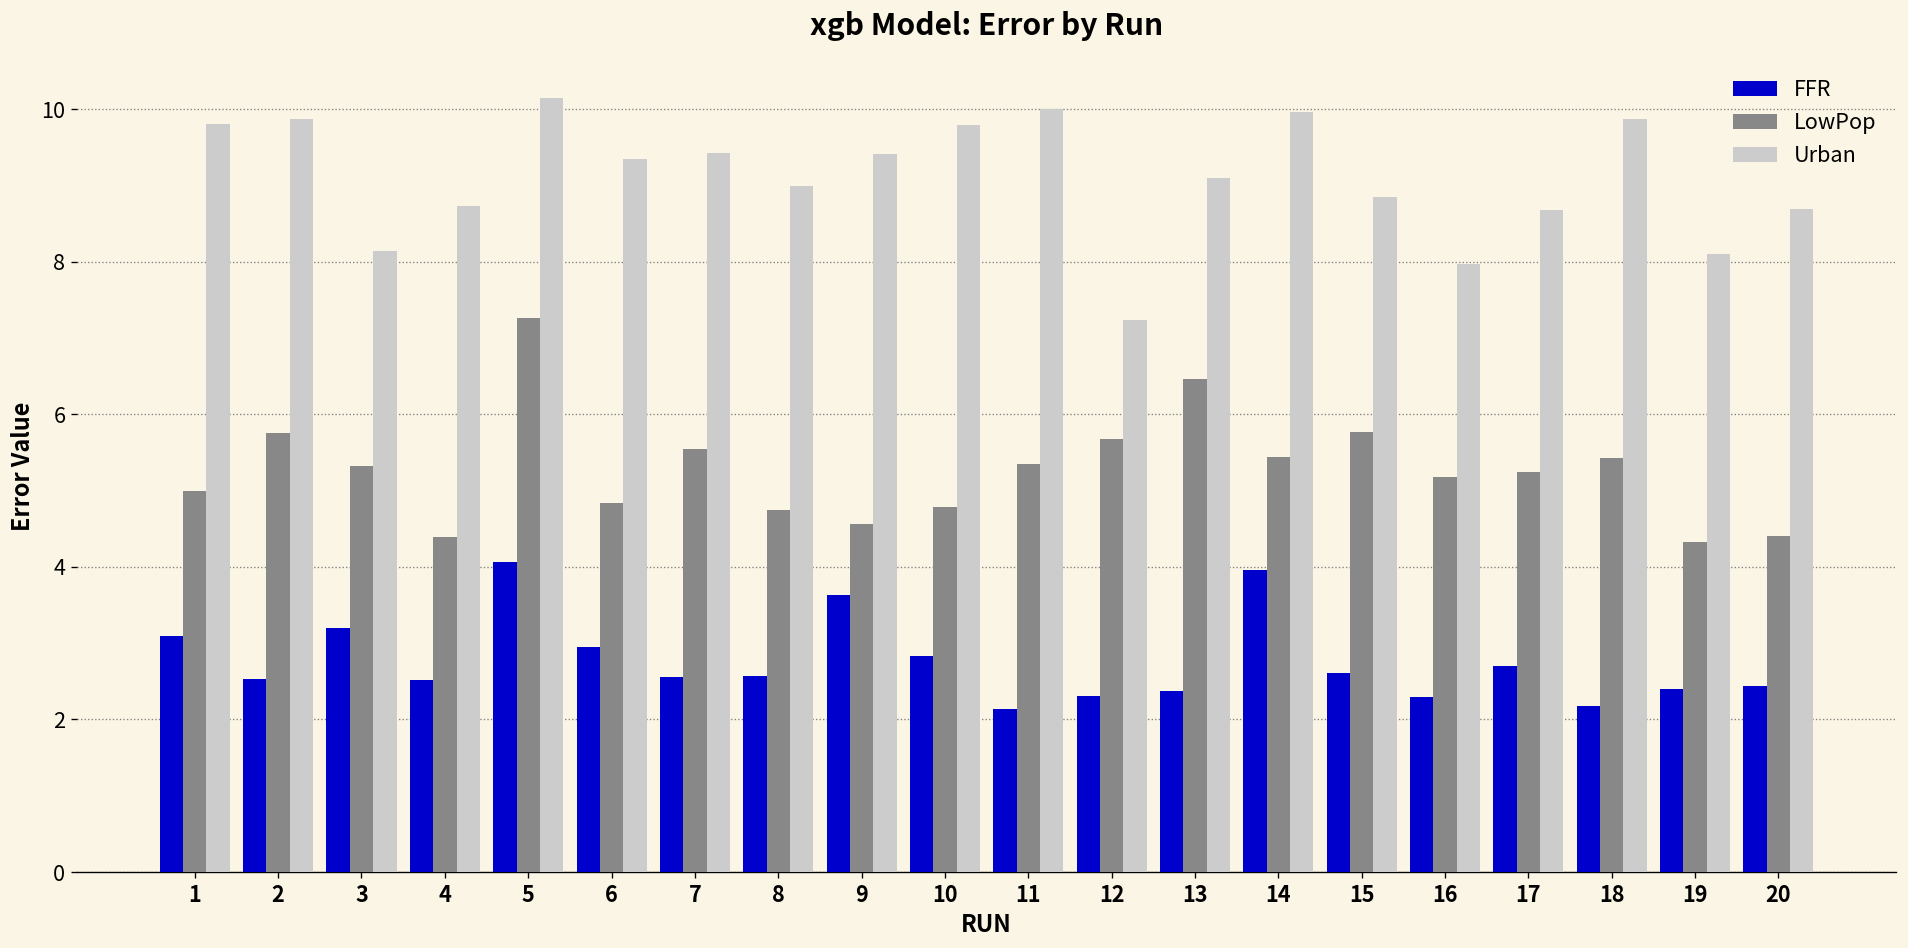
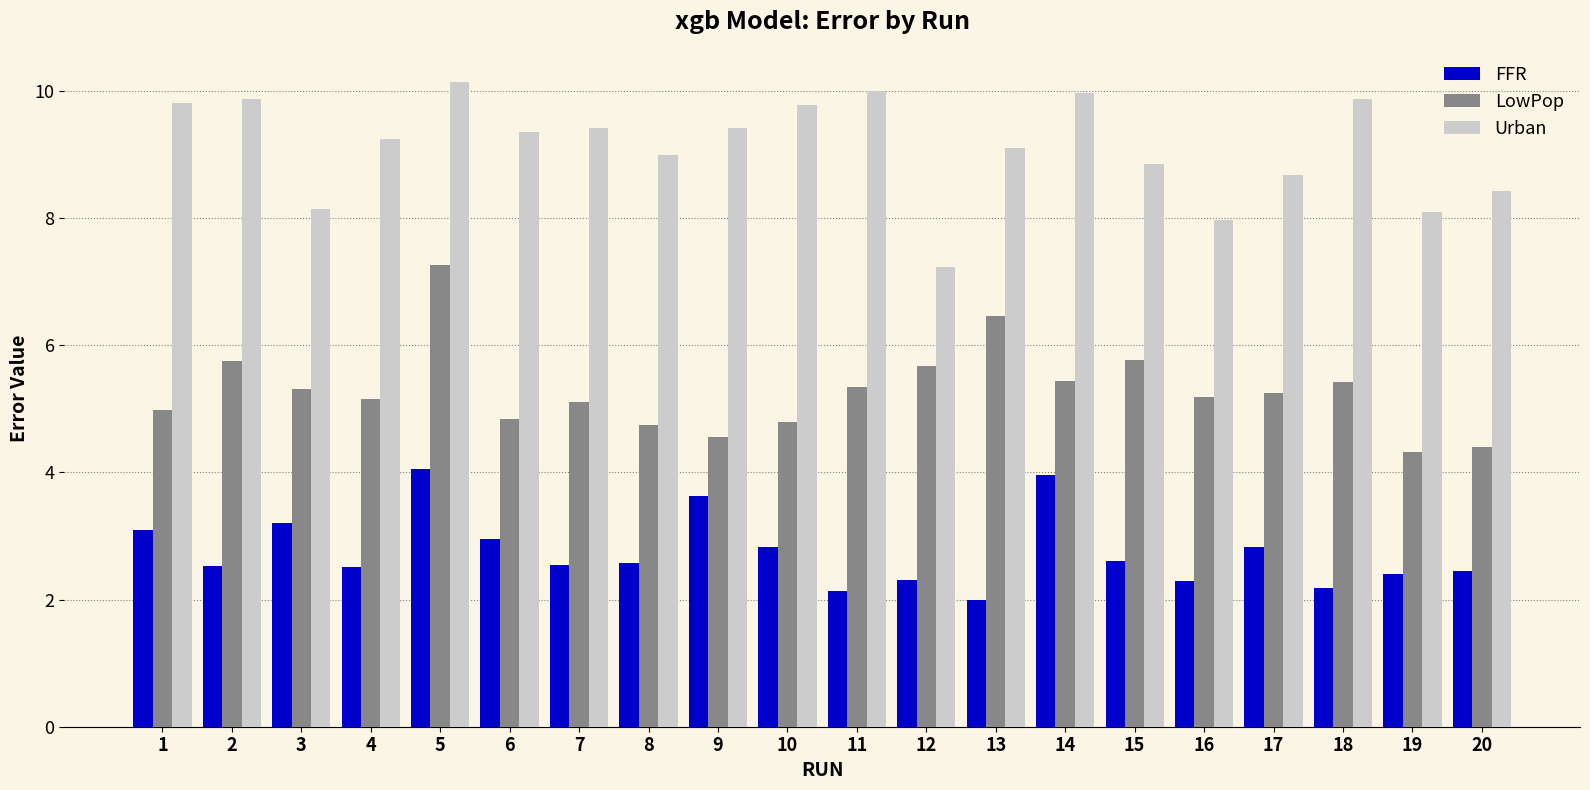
LowPop, 4: 4.4 -> 5.2
Urban, 4: 8.7 -> 9.2
LowPop, 7: 5.5 -> 5.1
FFR, 13: 2.4 -> 2.0
FFR, 17: 2.7 -> 2.8
Urban, 20: 8.7 -> 8.4
